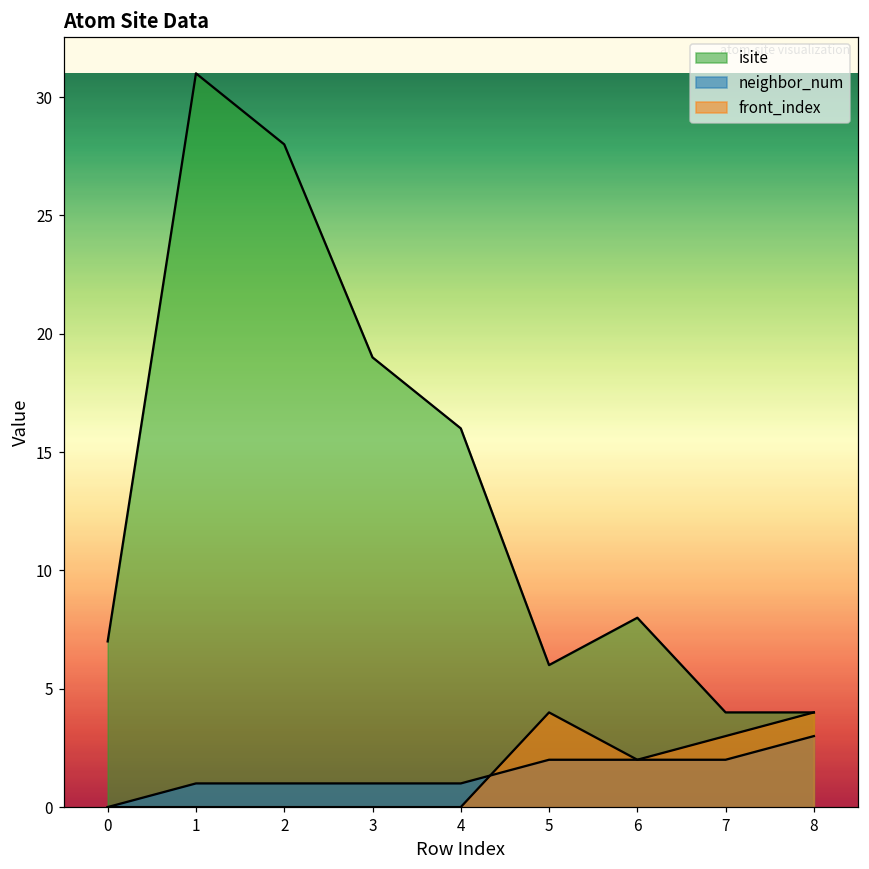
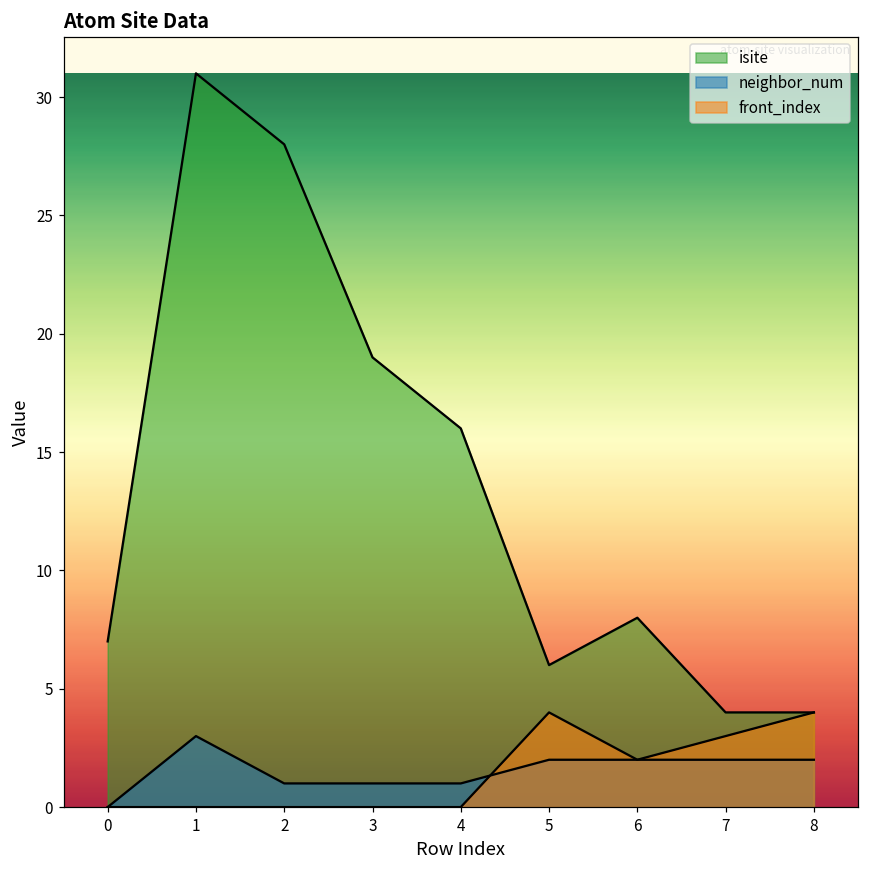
neighbor_num, 1: 1 -> 3
neighbor_num, 8: 3 -> 2
